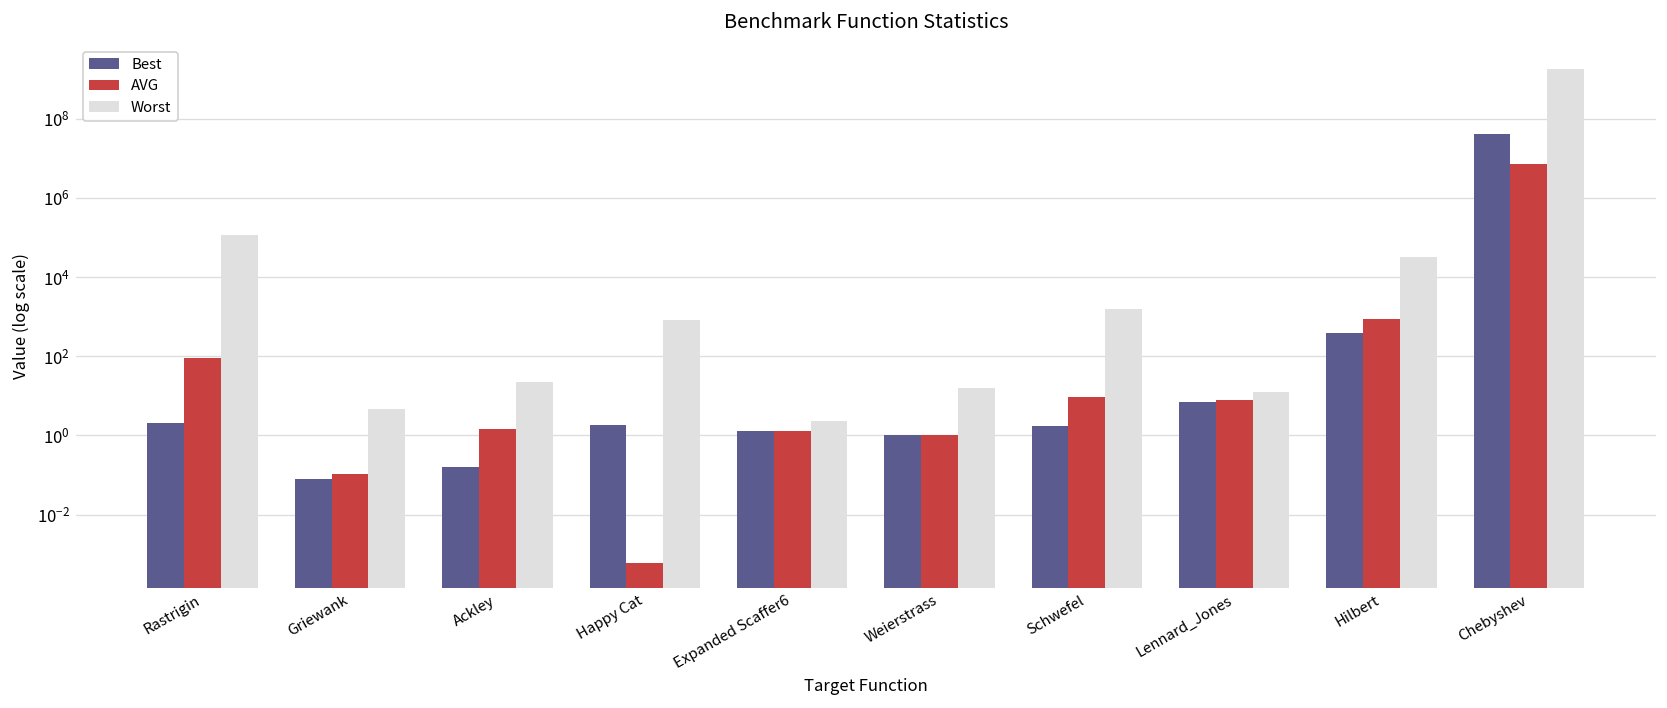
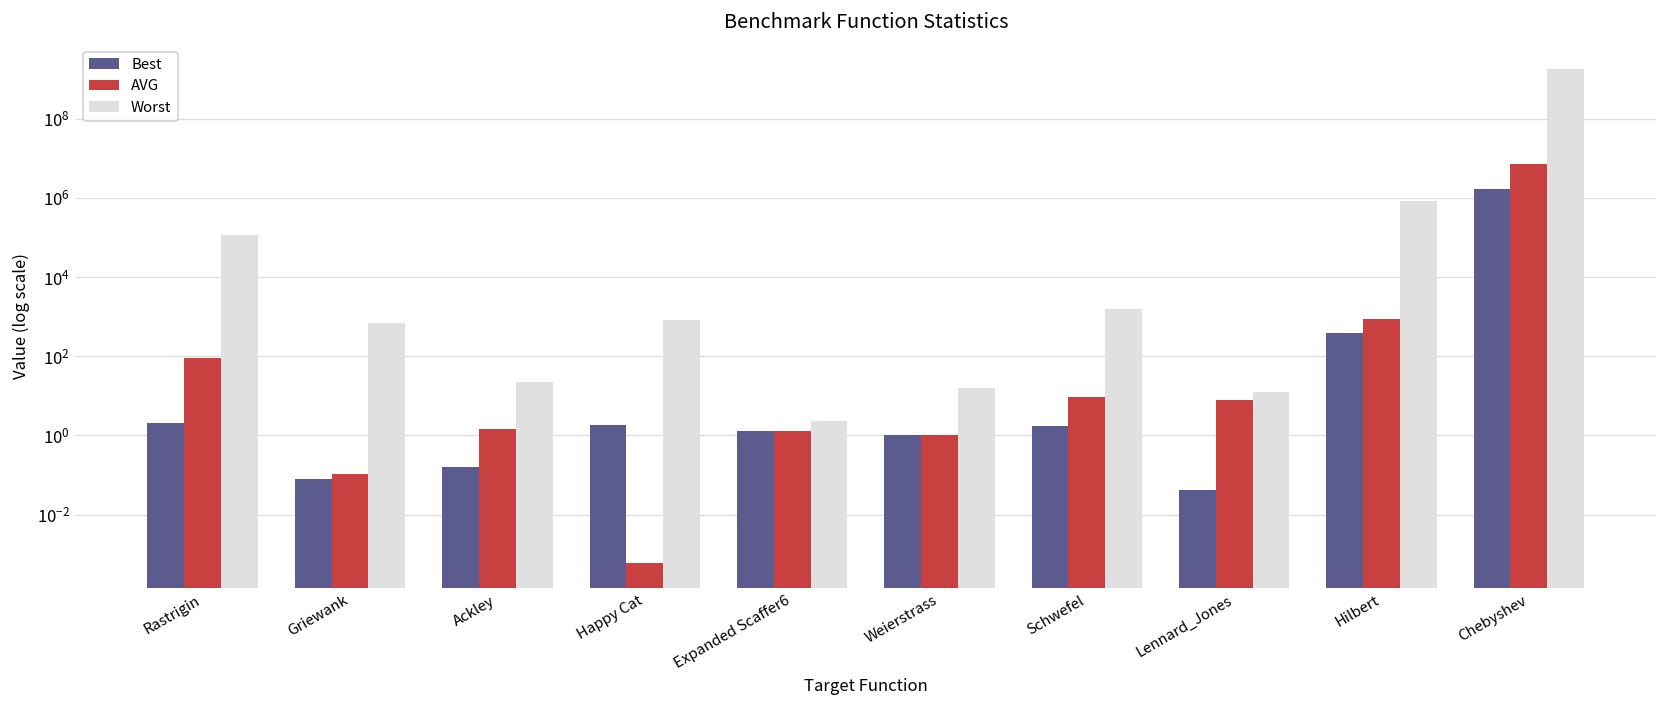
Worst, Griewank: 5 -> 700
Best, Lennard_Jones: 7 -> 0.04
Worst, Hilbert: 30000 -> 800000
Best, Chebyshev: 40000000 -> 2000000
